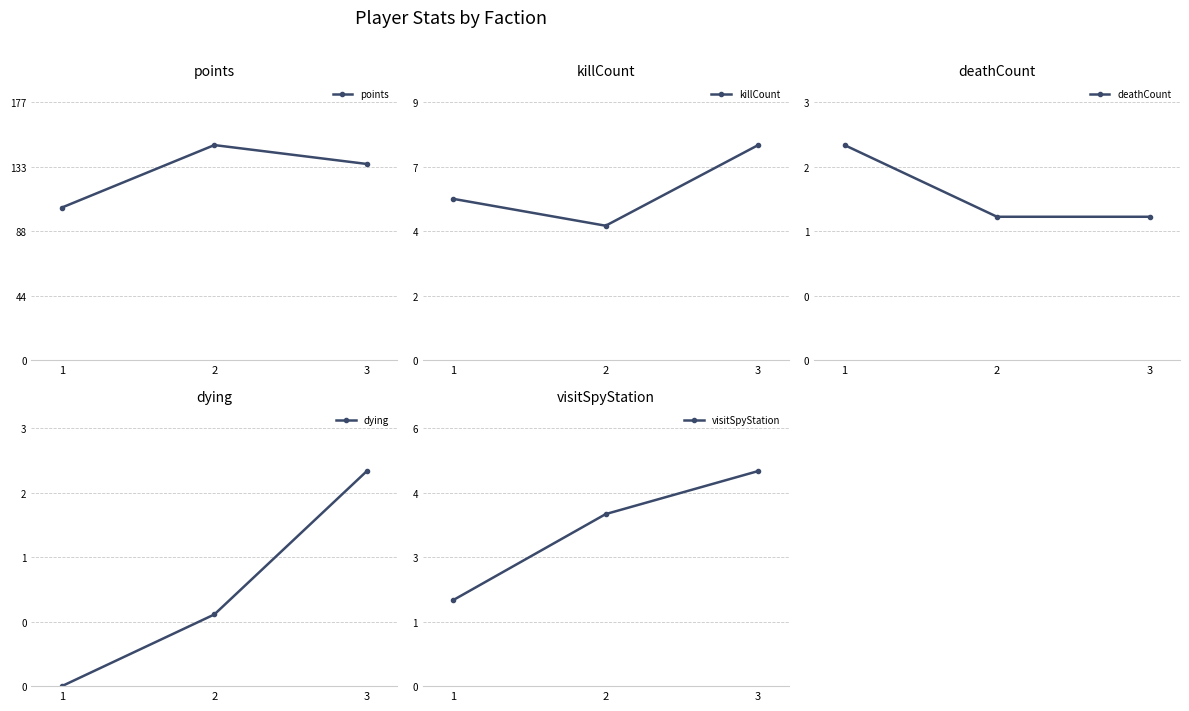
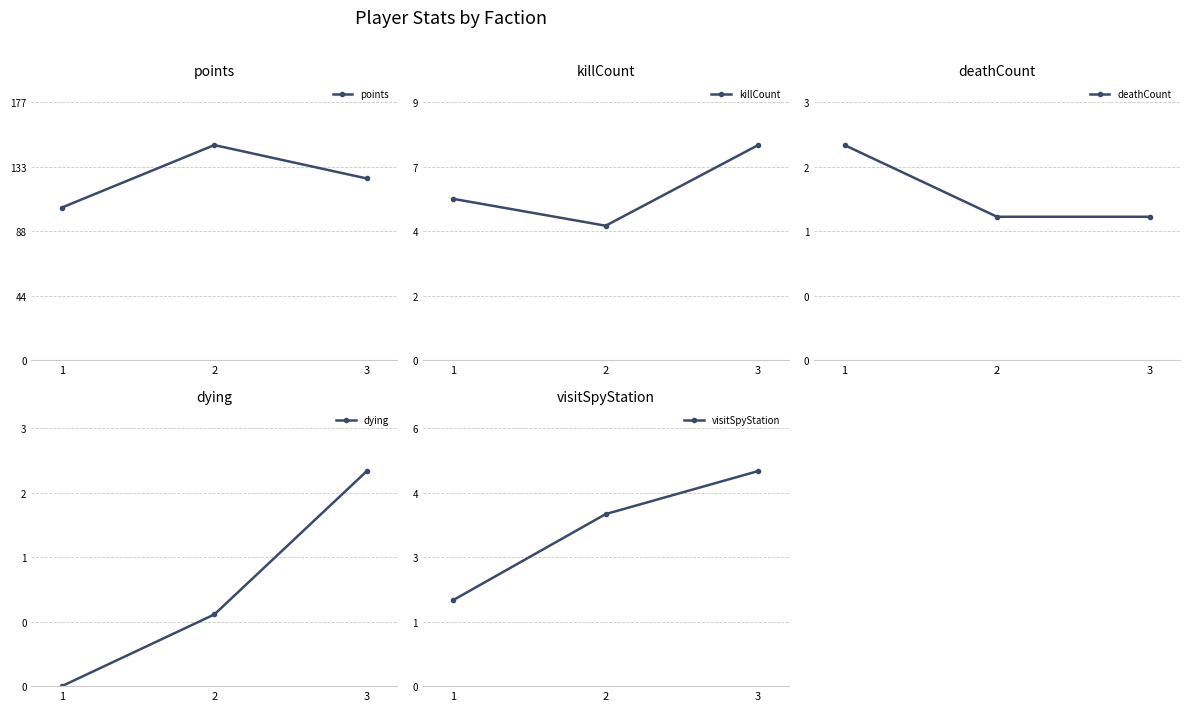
points, 3: 135 -> 125
